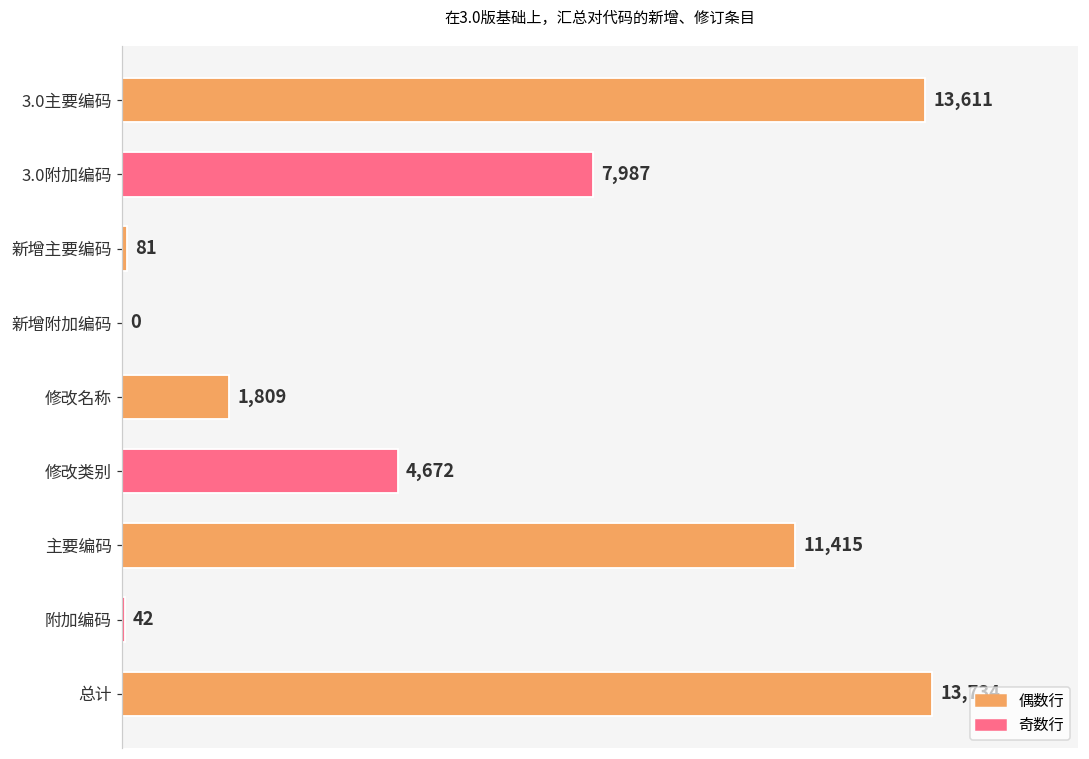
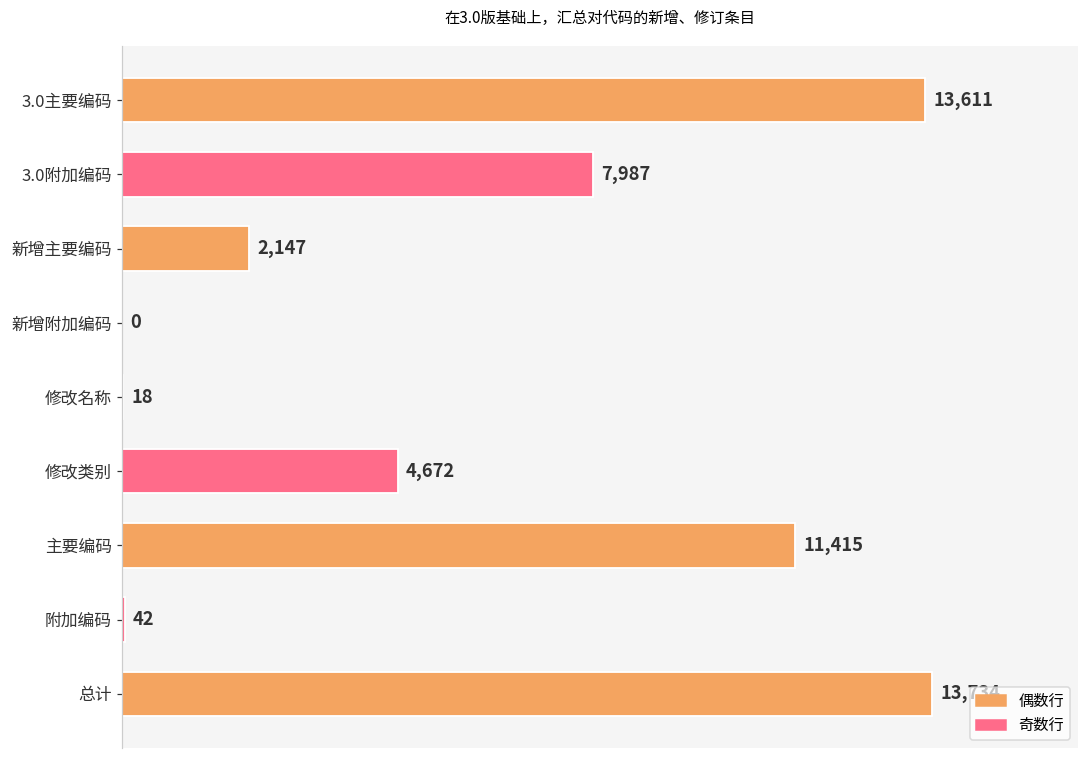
新增主要编码: 81 -> 2,147
修改名称: 1,809 -> 18
